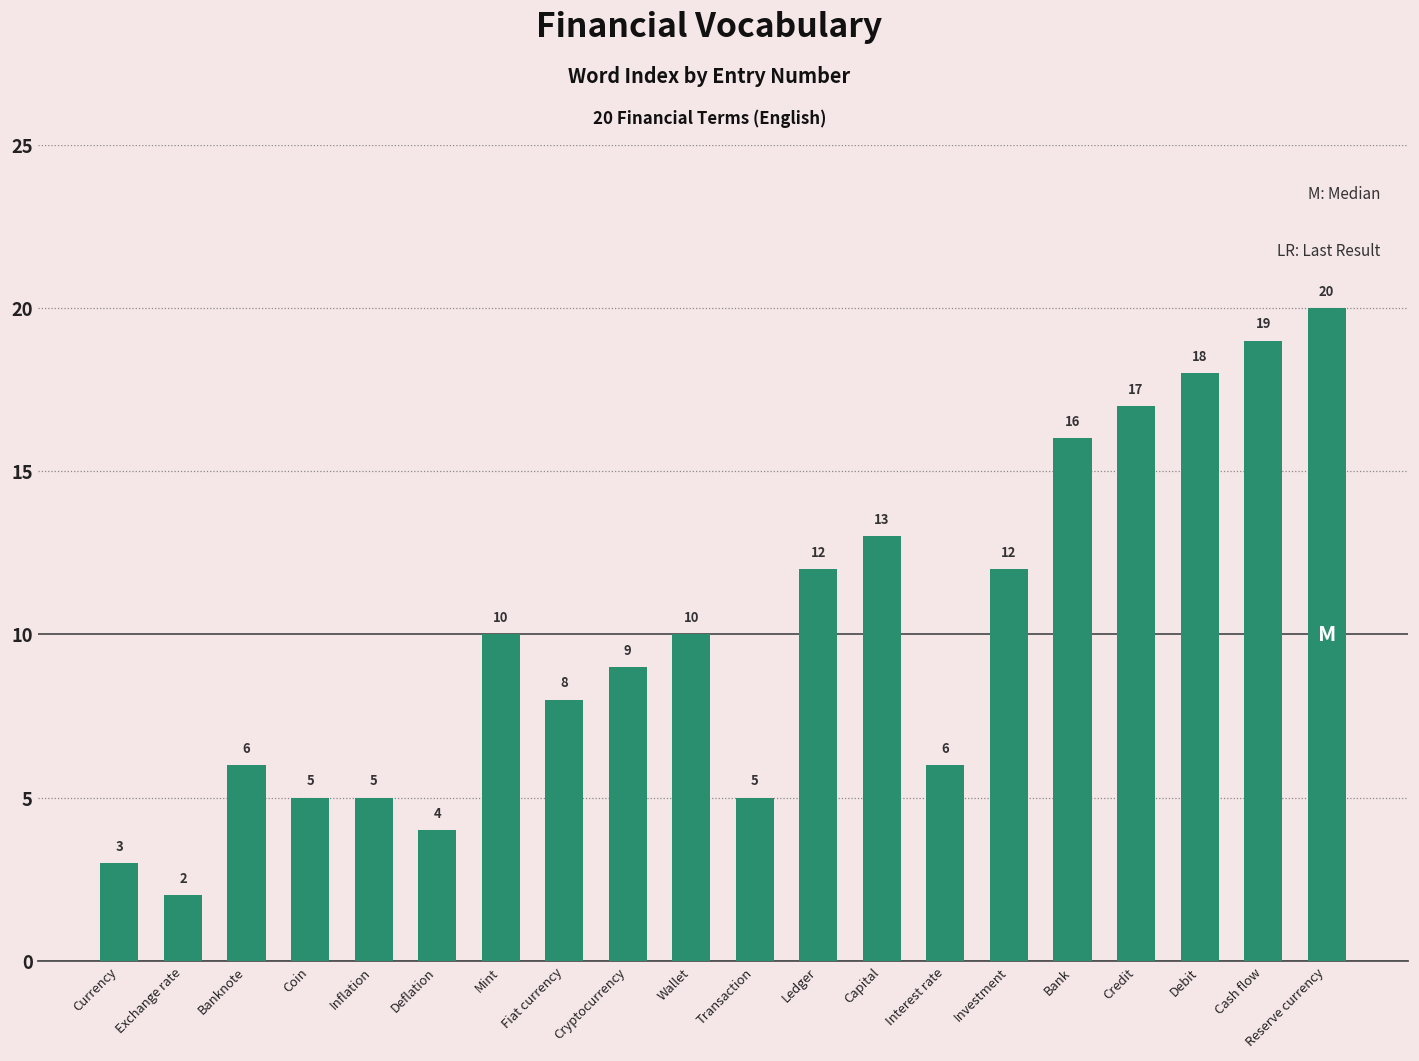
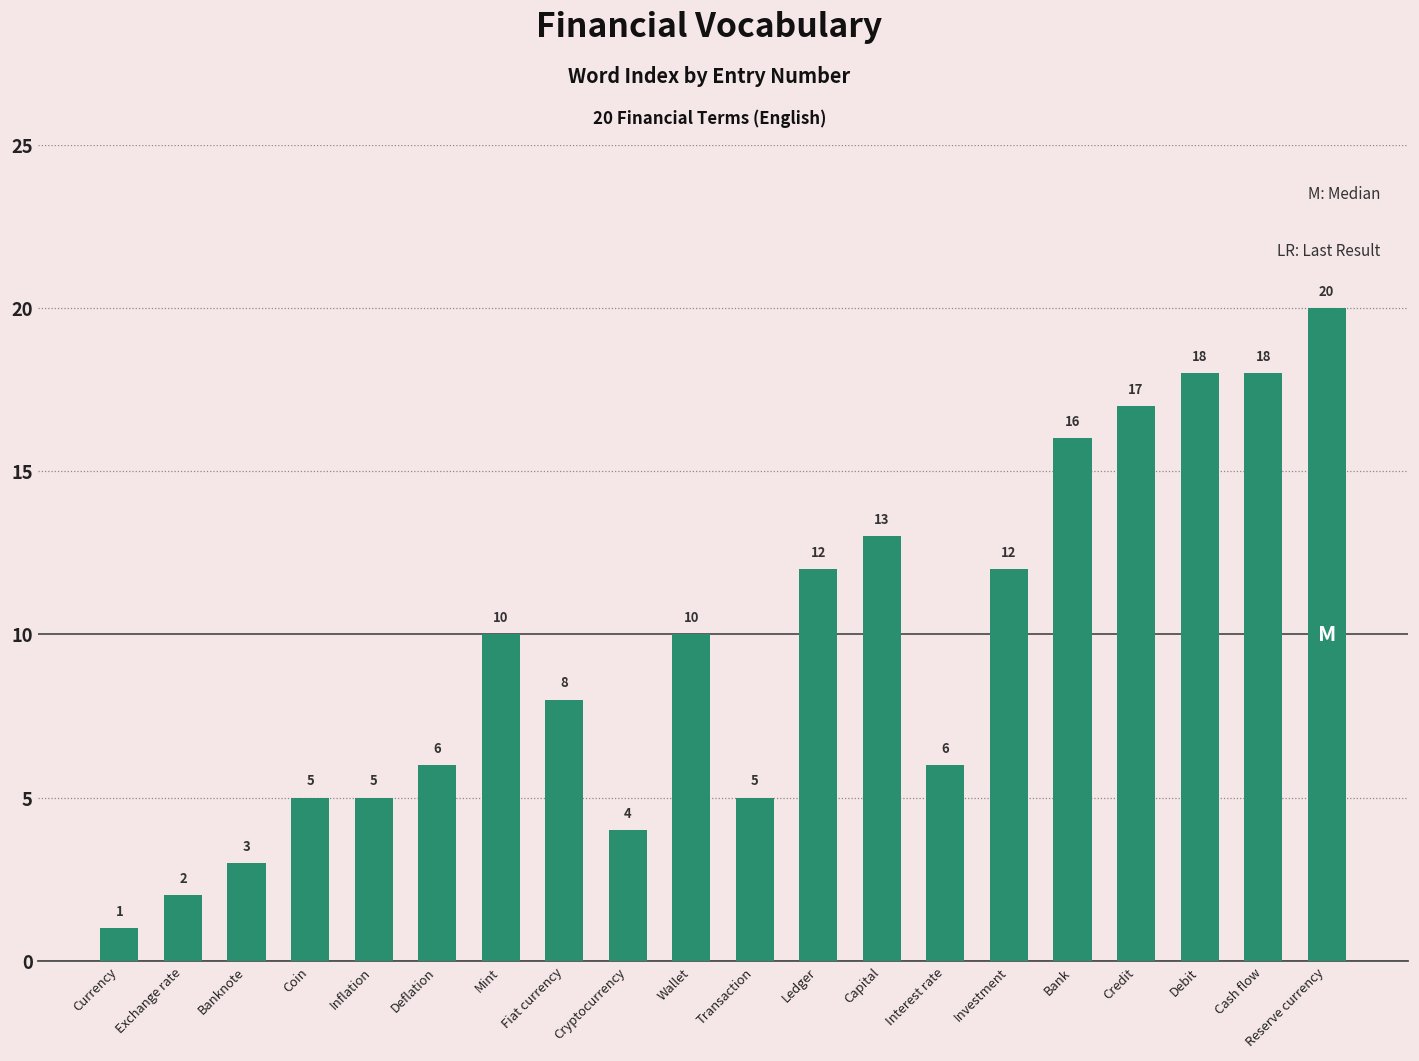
Currency: 3 -> 1
Banknote: 6 -> 3
Deflation: 4 -> 6
Cryptocurrency: 9 -> 4
Cash flow: 19 -> 18
